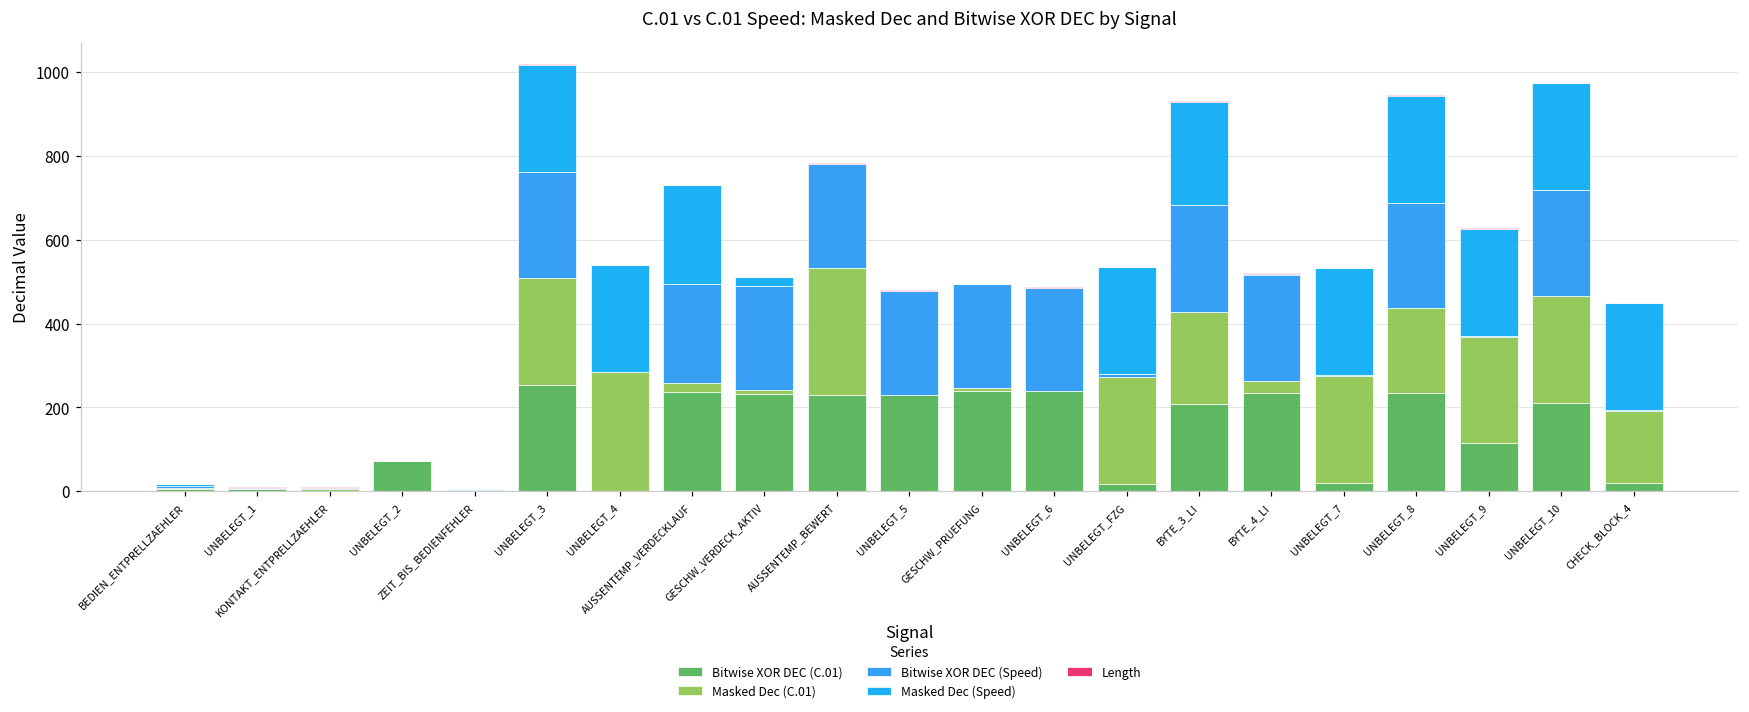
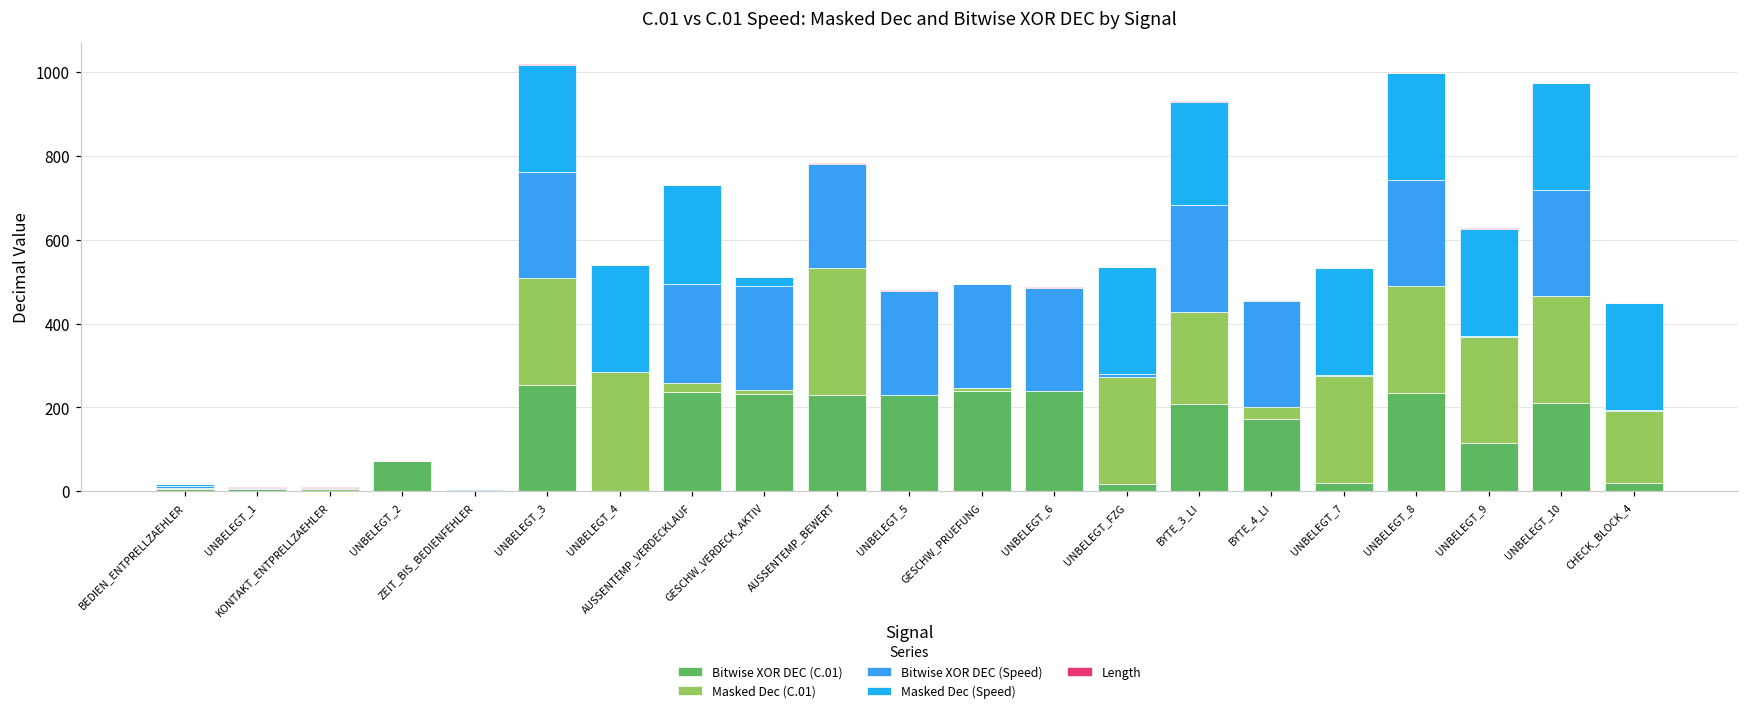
Bitwise XOR DEC (C.01), BYTE_4_LI: 240 -> 170
Masked Dec (C.01), UNBELEGT_8: 200 -> 260
